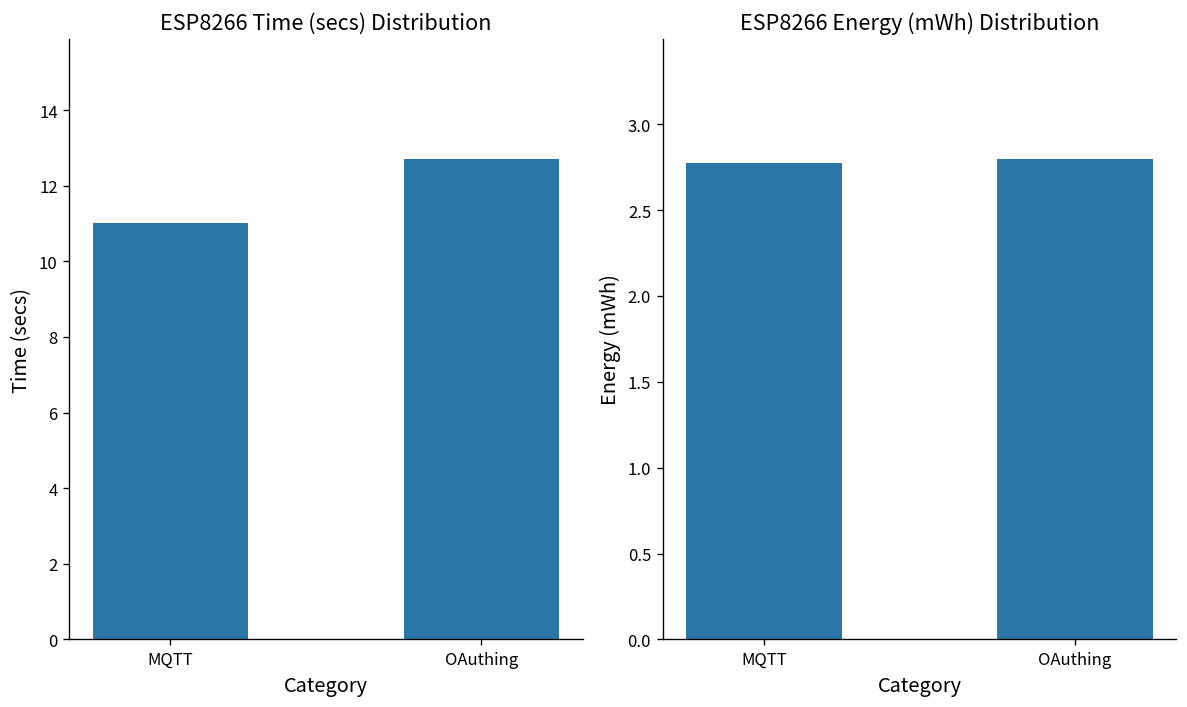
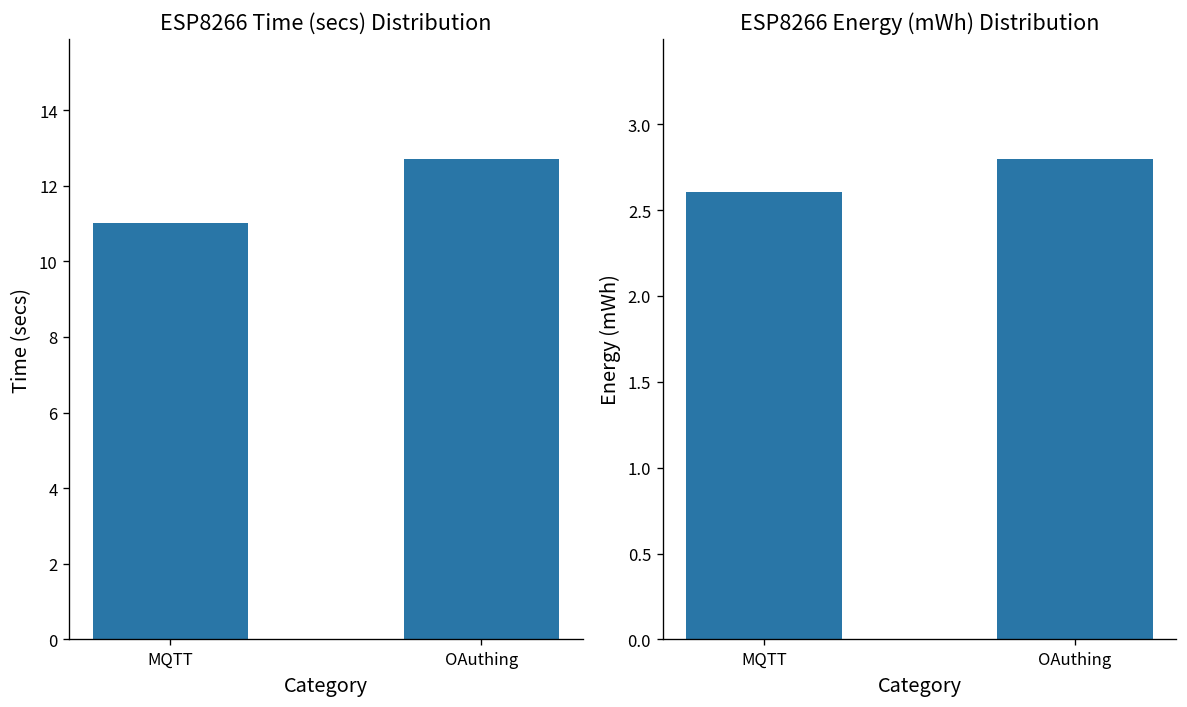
ESP8266 Energy (mWh) Distribution, MQTT: 2.77 -> 2.60
